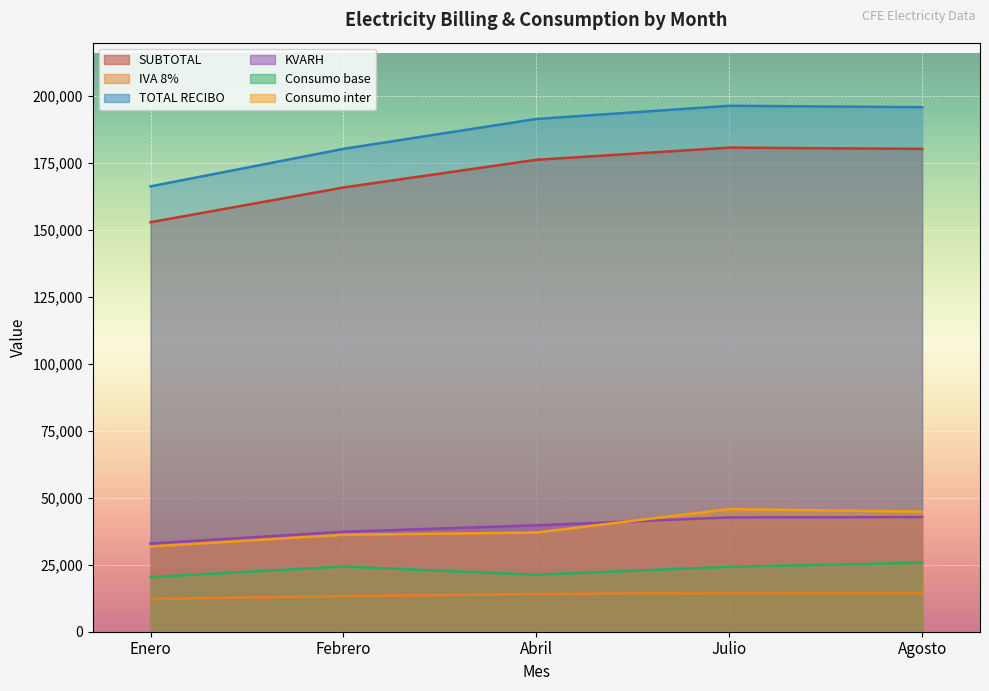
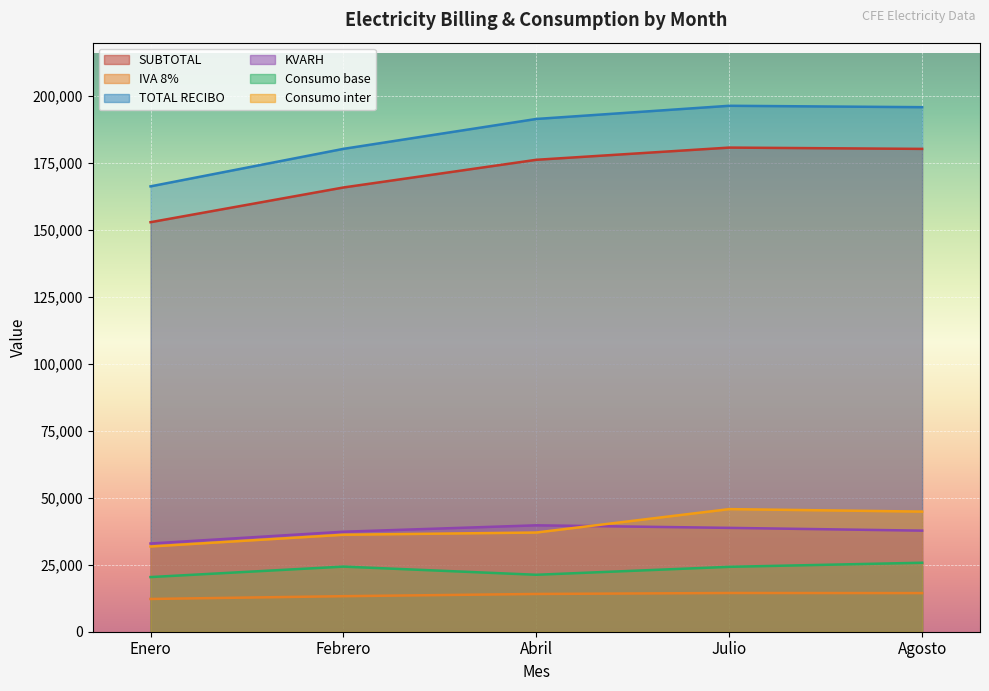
KVARH, Julio: 43,000 -> 39,000
KVARH, Agosto: 43,000 -> 38,000
